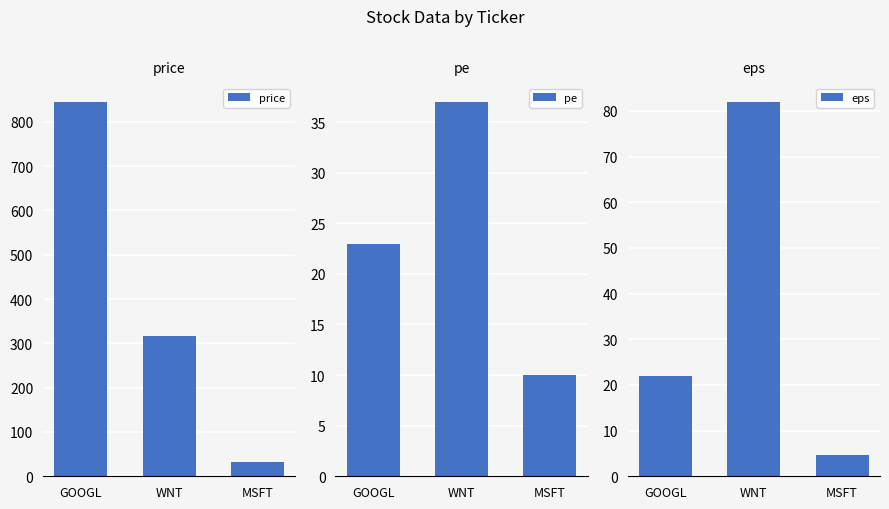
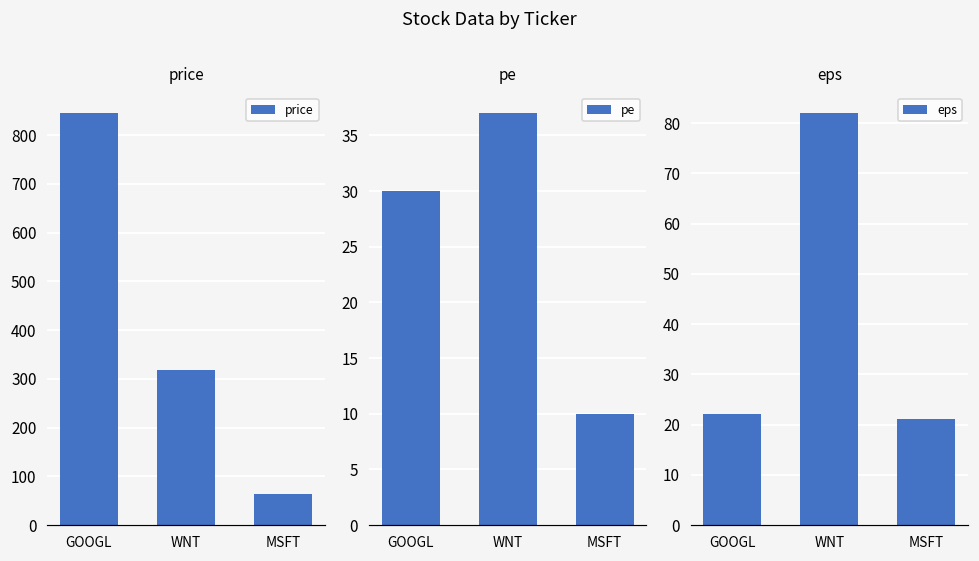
price, MSFT: 30 -> 60
pe, GOOGL: 23 -> 30
eps, MSFT: 5 -> 21
